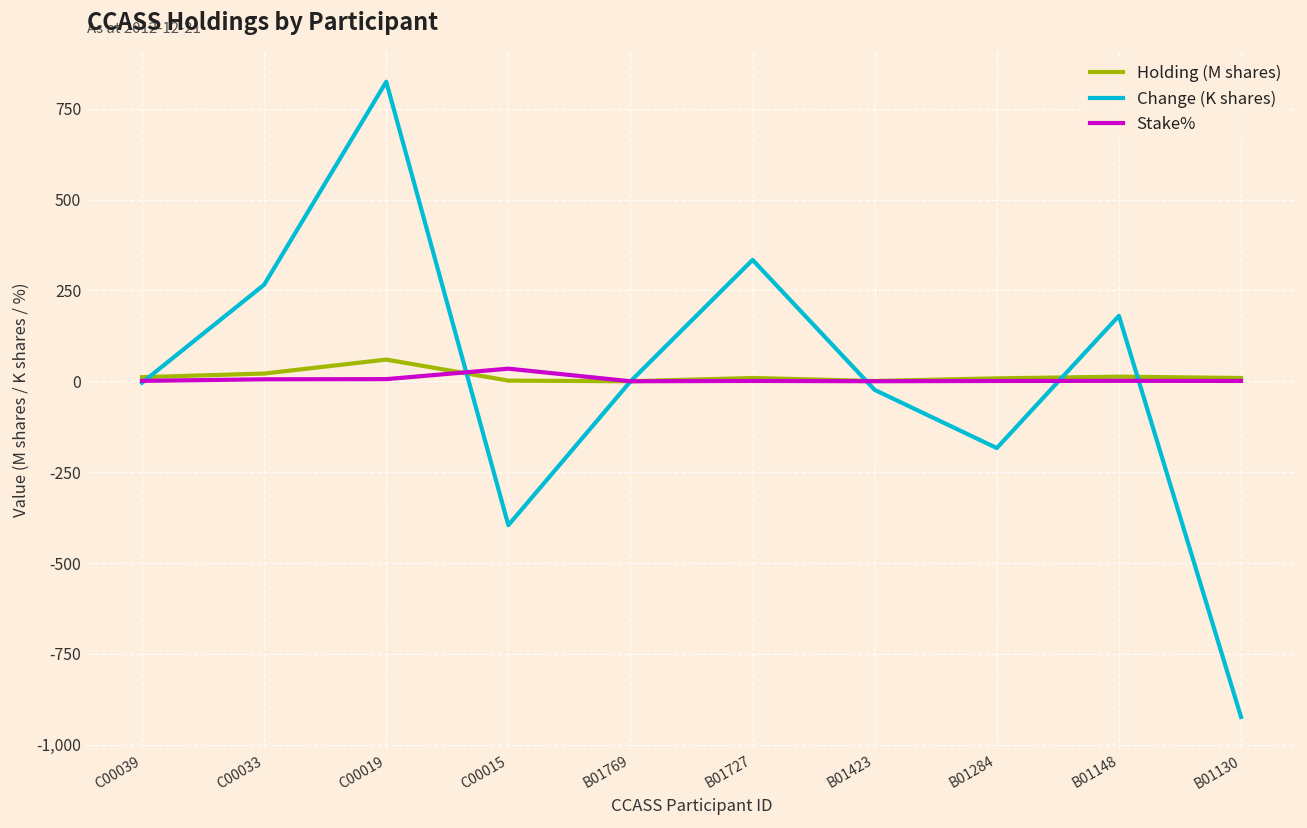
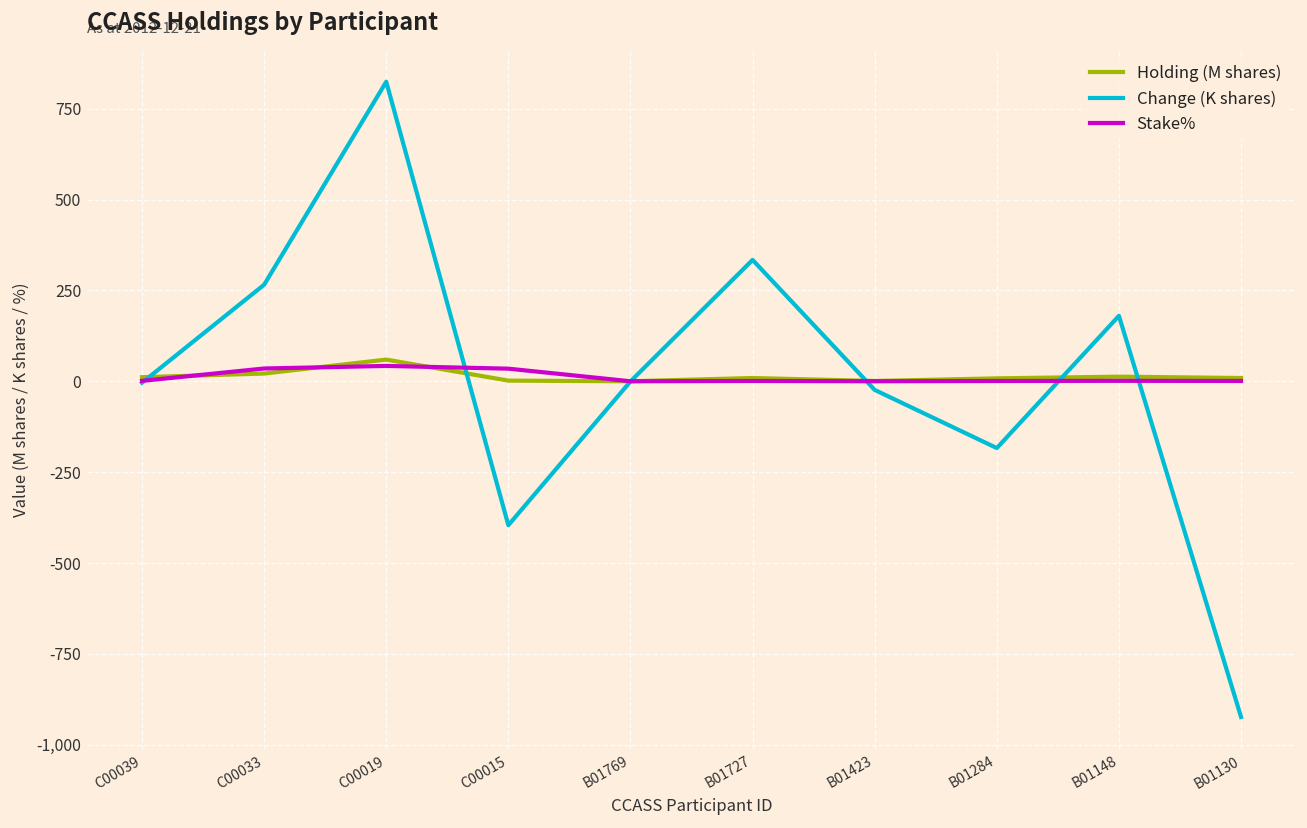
Stake%, C00033: 10 -> 40
Stake%, C00019: 10 -> 40
